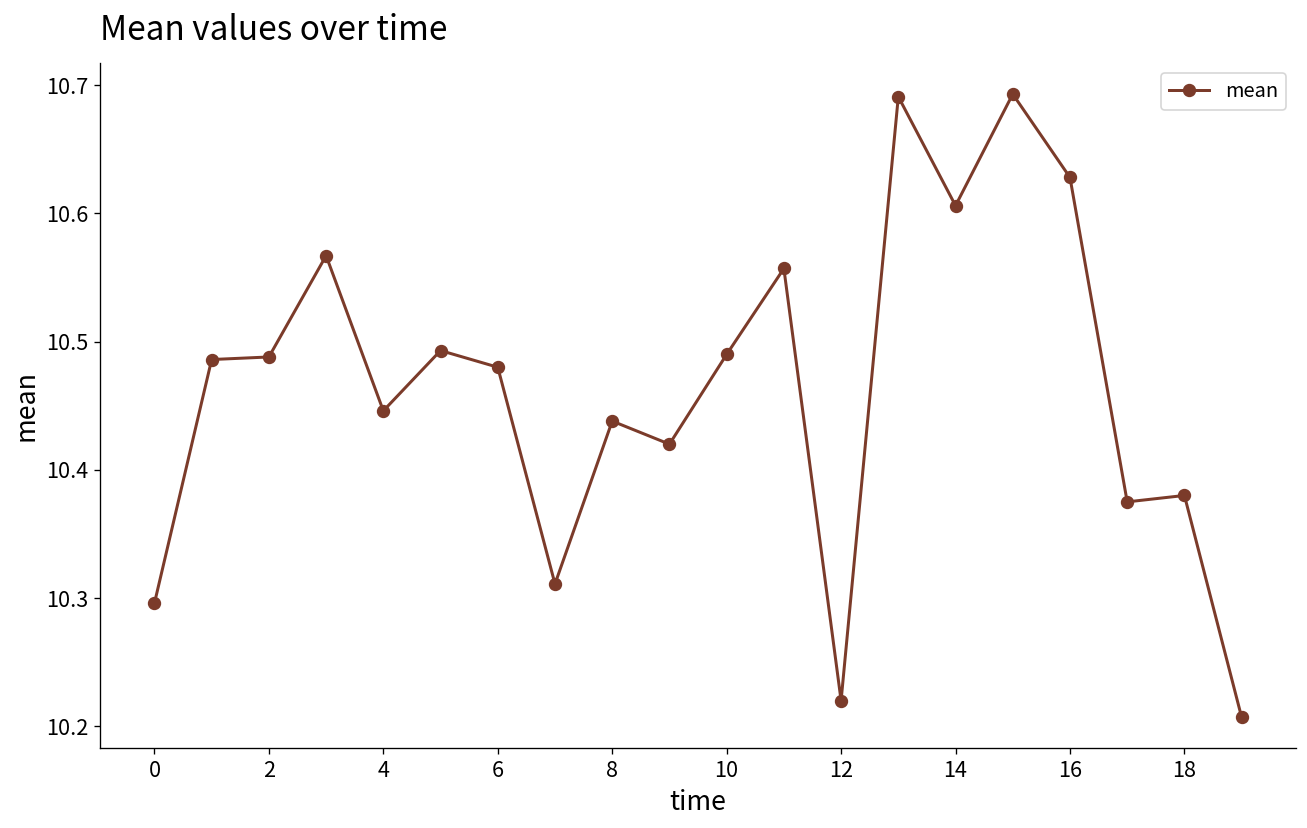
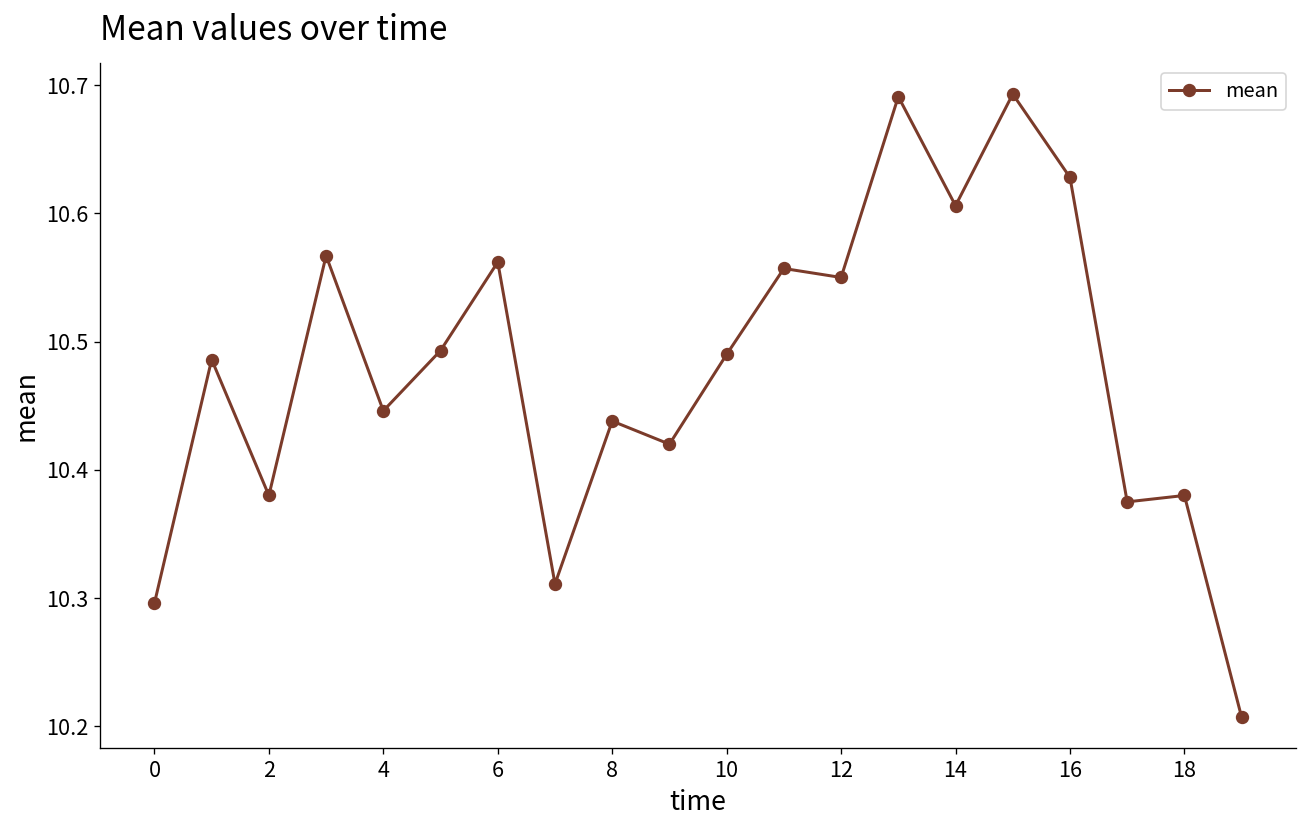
2: 10.488 -> 10.380
6: 10.480 -> 10.562
12: 10.22 -> 10.55
